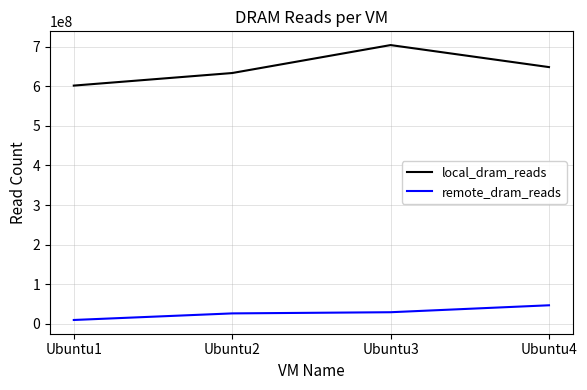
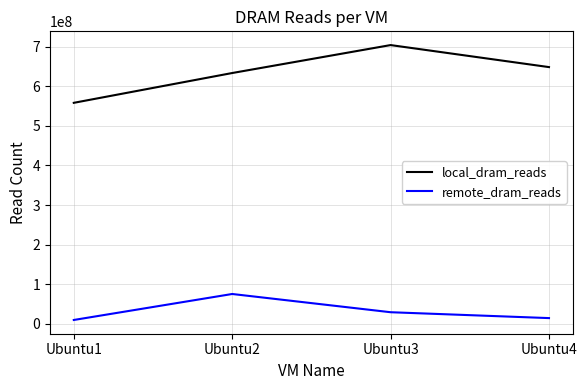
local_dram_reads, Ubuntu1: 600000000 -> 560000000
remote_dram_reads, Ubuntu2: 30000000 -> 80000000
remote_dram_reads, Ubuntu4: 50000000 -> 10000000
